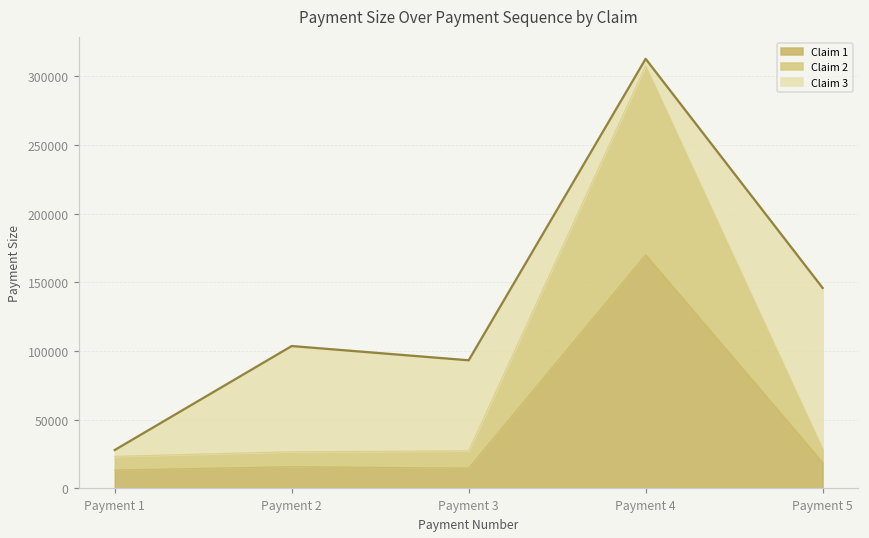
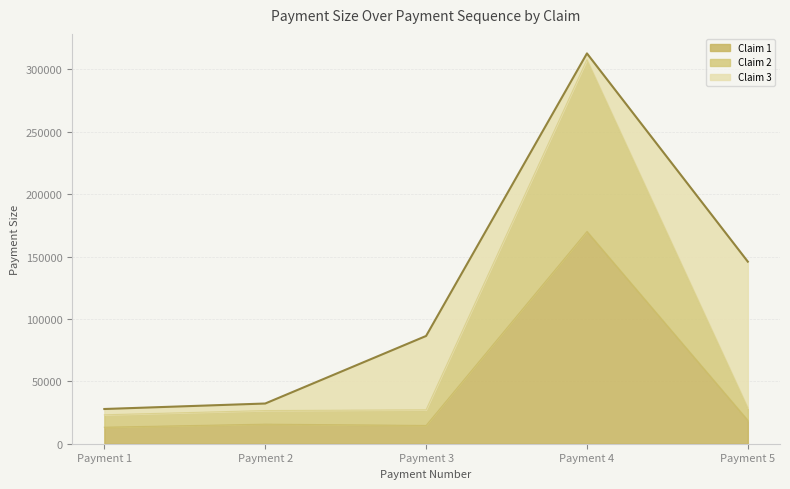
Claim 3, Payment 2: 77000 -> 6000
Claim 3, Payment 3: 66000 -> 59000
